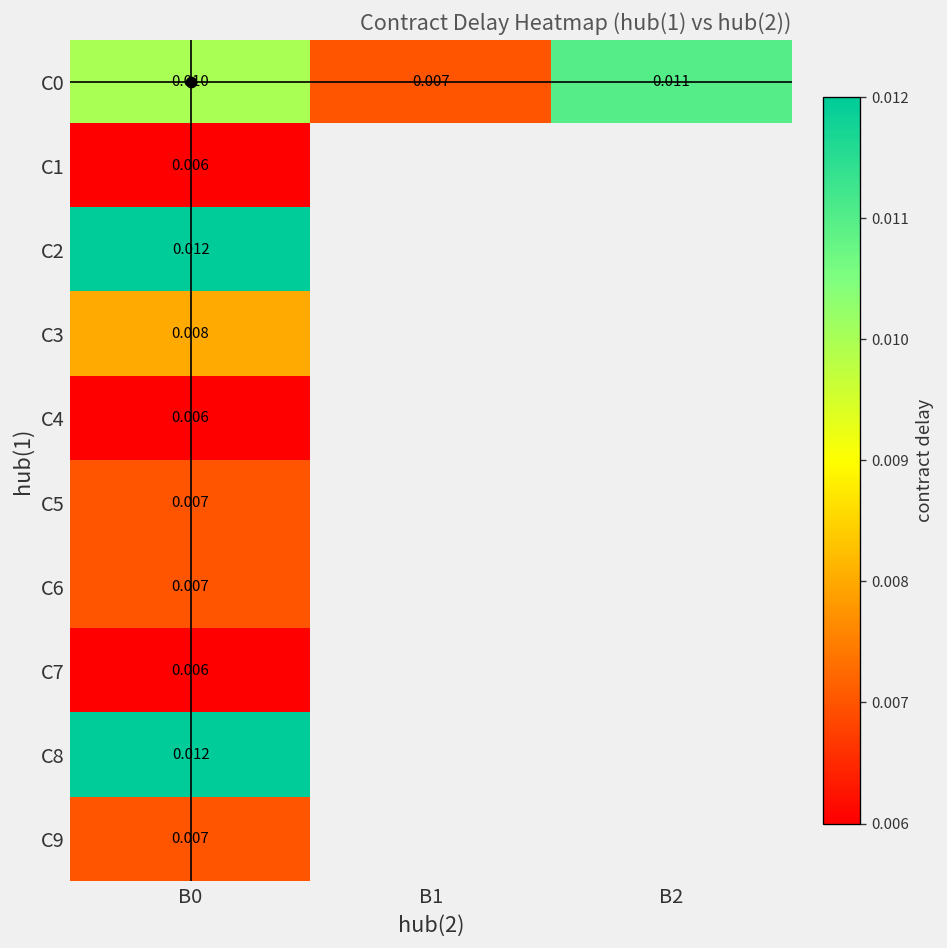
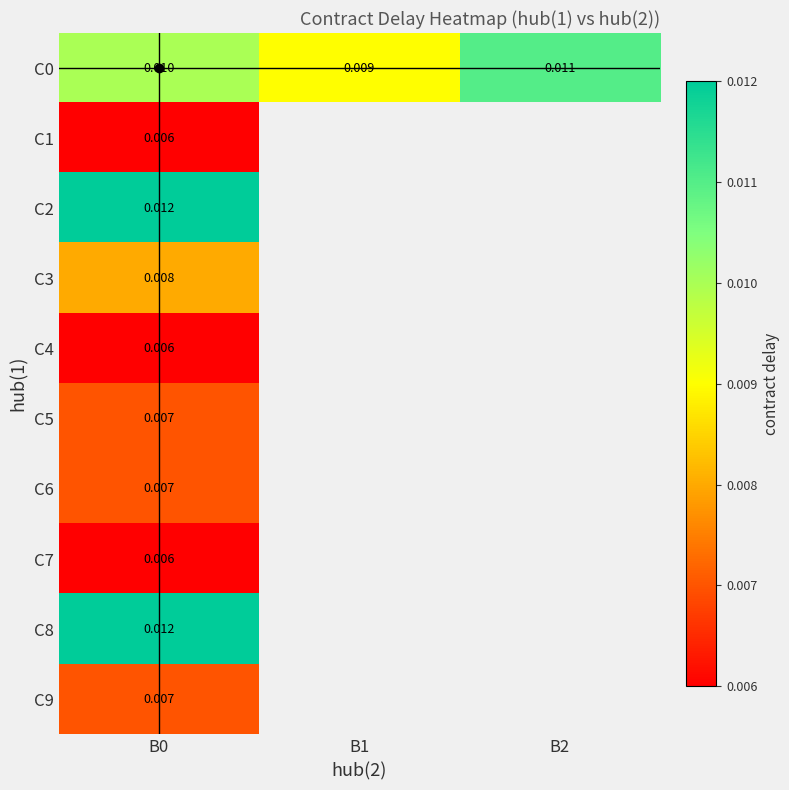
C0, B1: 0.007 -> 0.009
